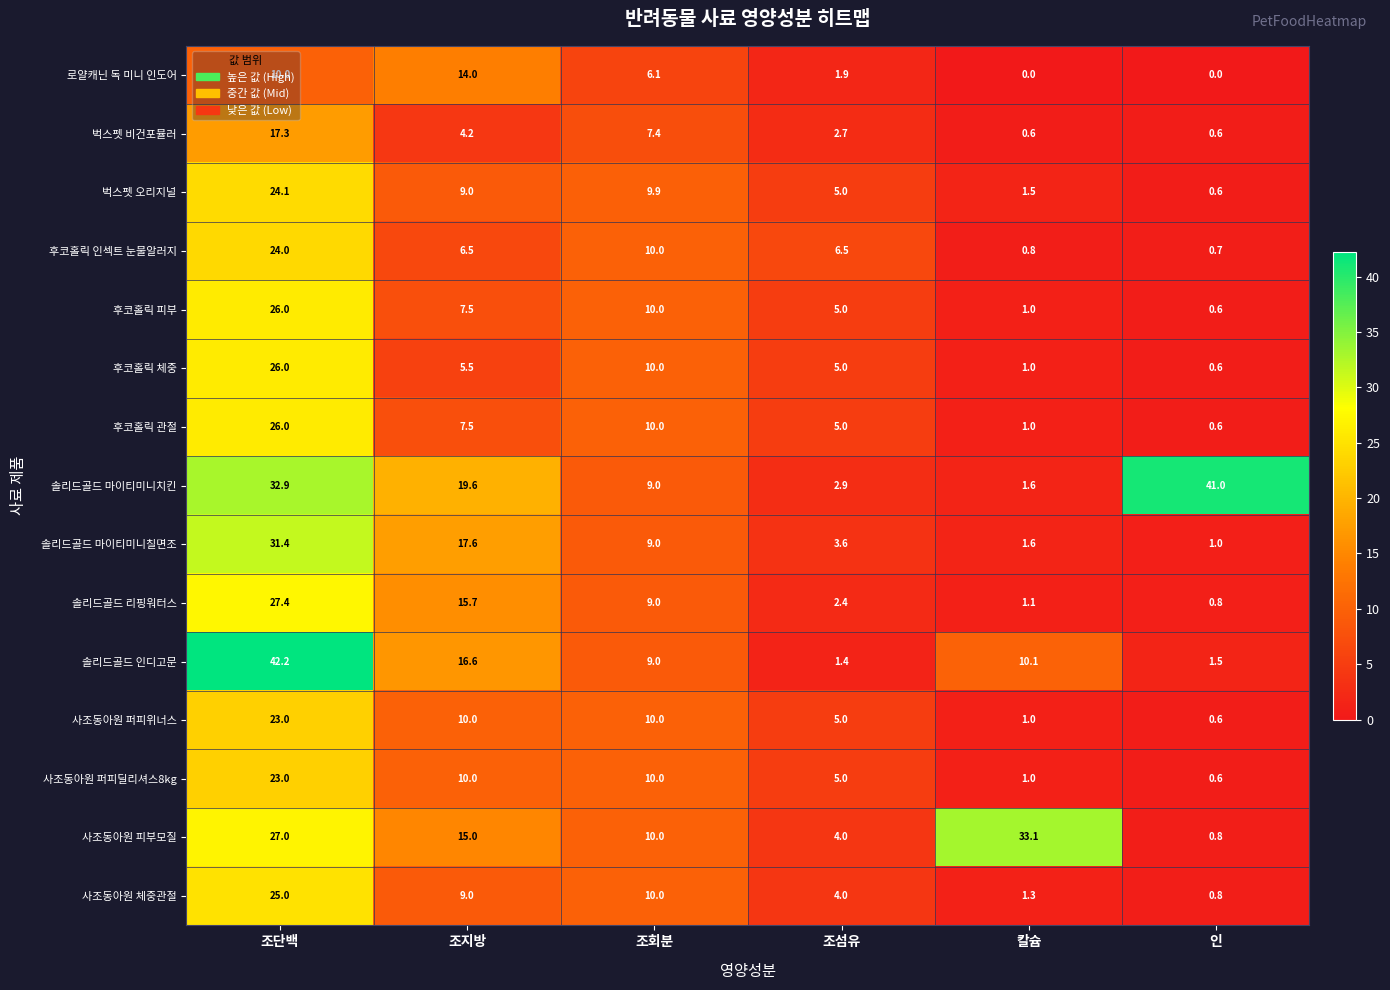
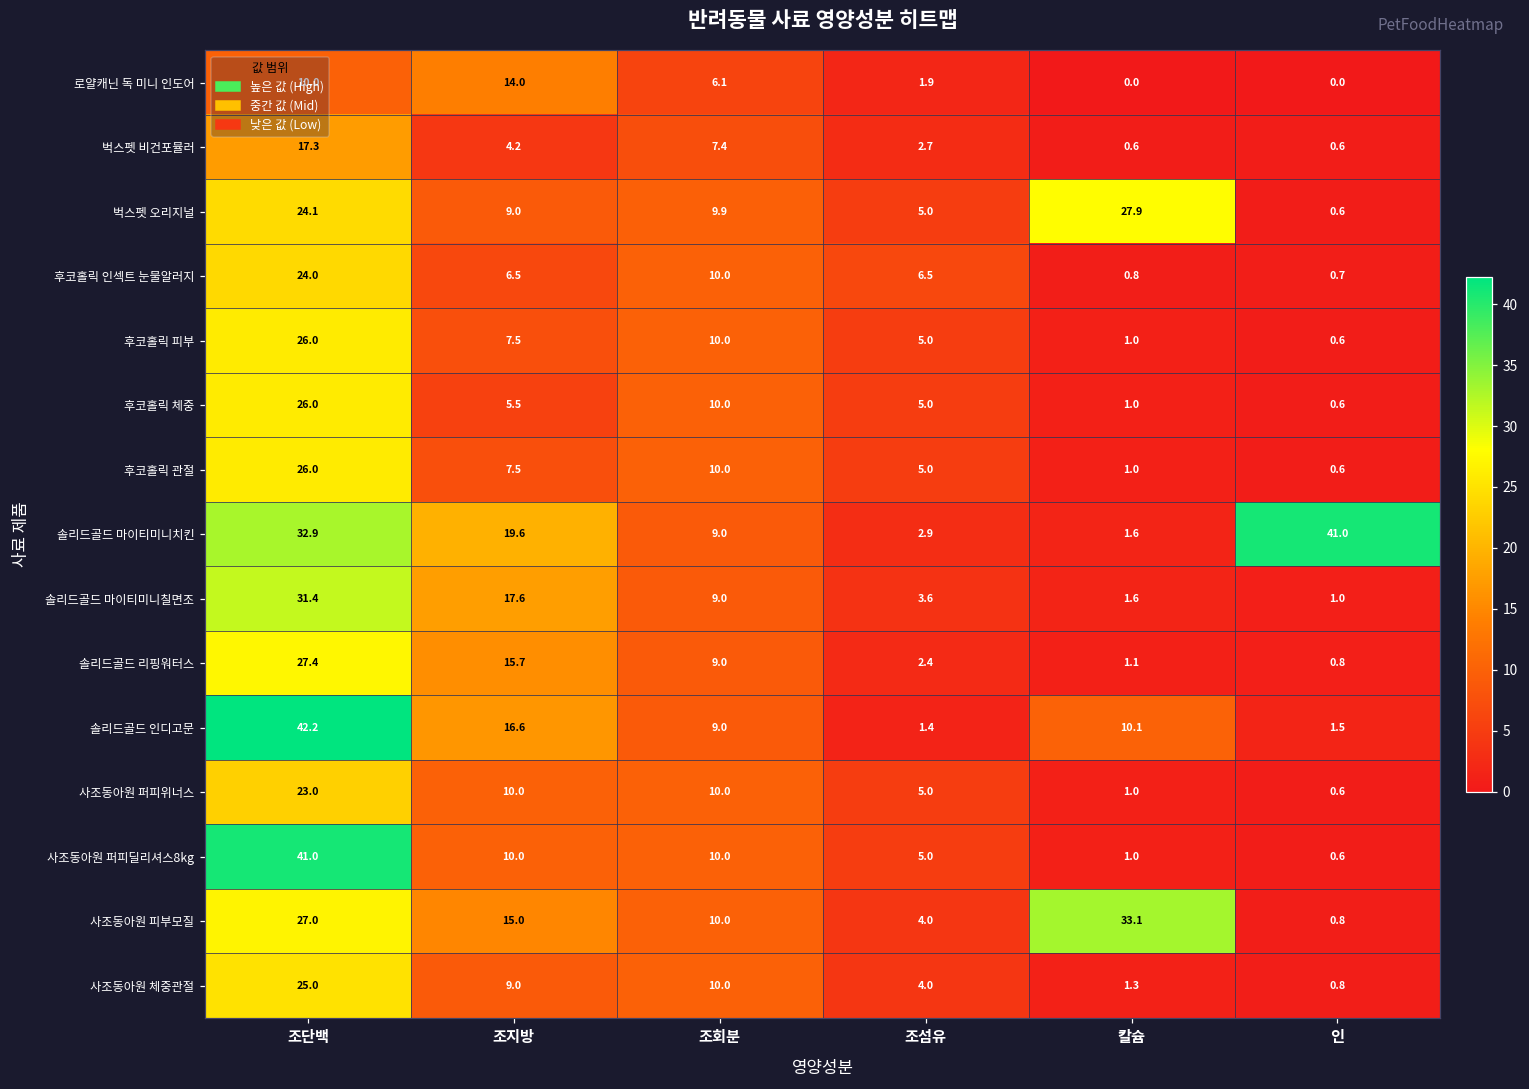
벅스펫 오리지널, 칼슘: 1.5 -> 27.9
사조동아원 퍼피딜리셔스8kg, 조단백: 23.0 -> 41.0
